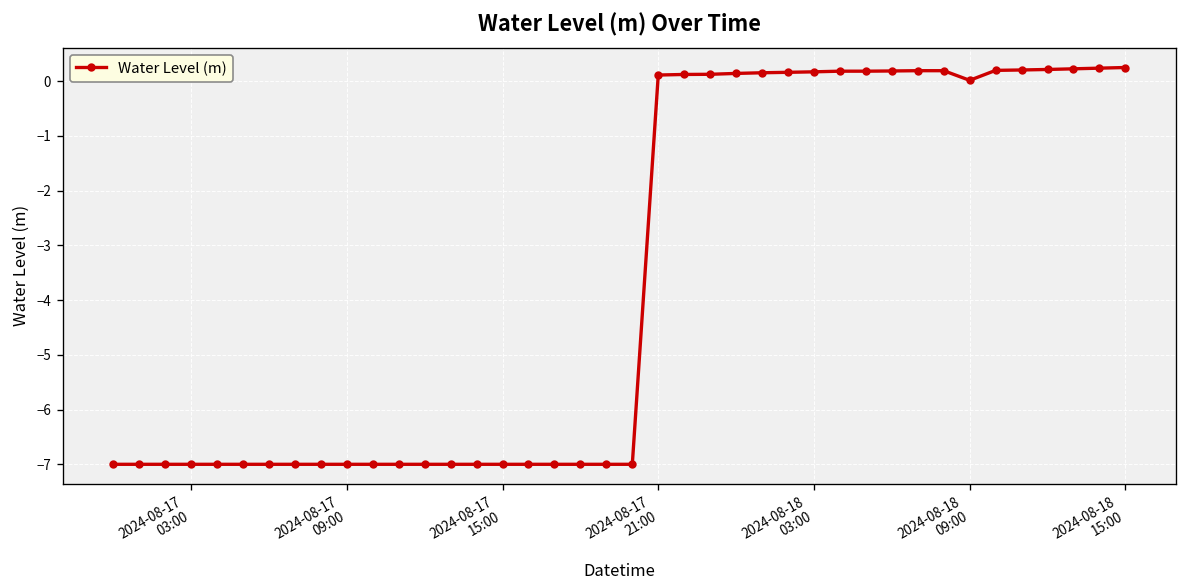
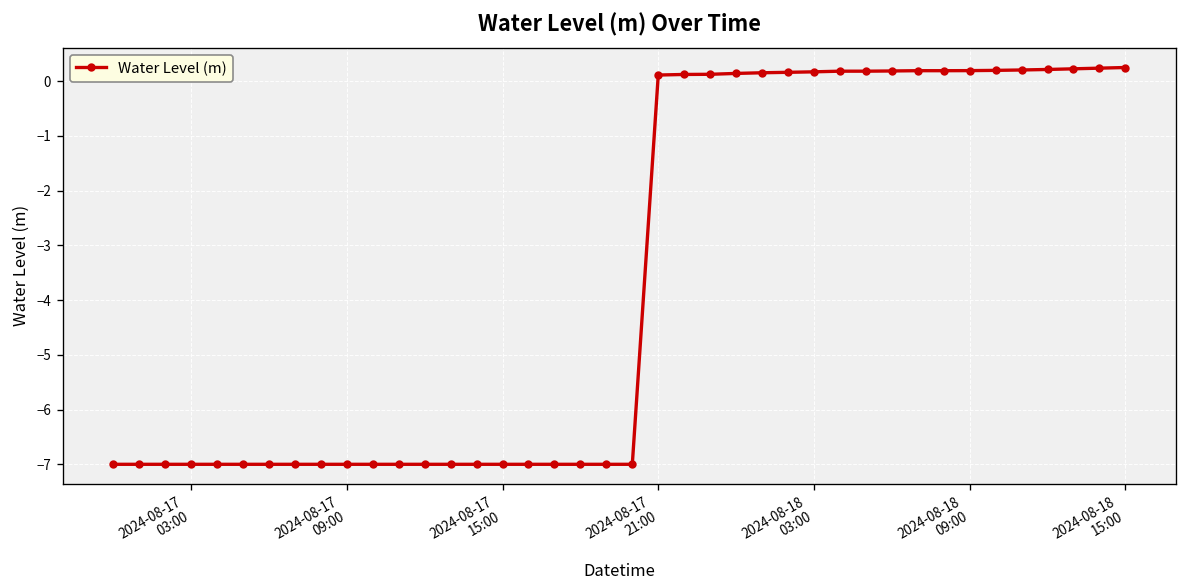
2024-08-18 09:00: 0.0 -> 0.2
